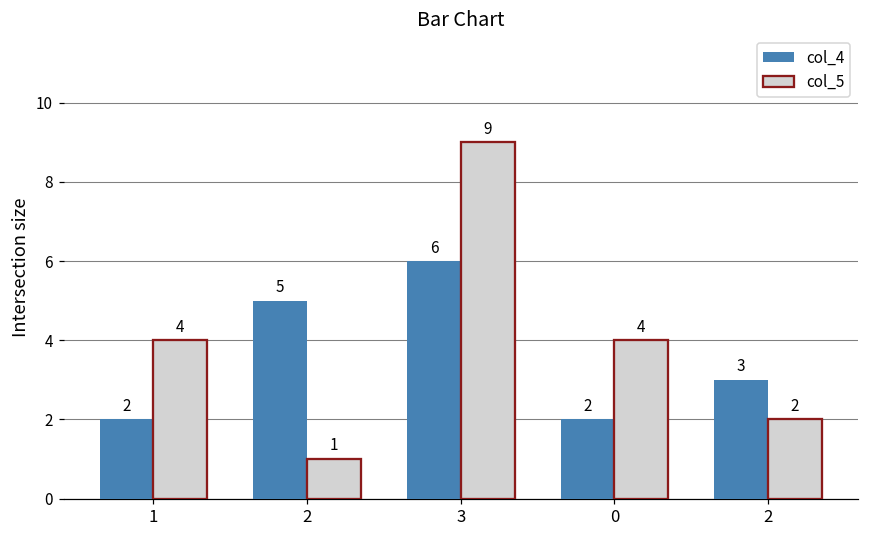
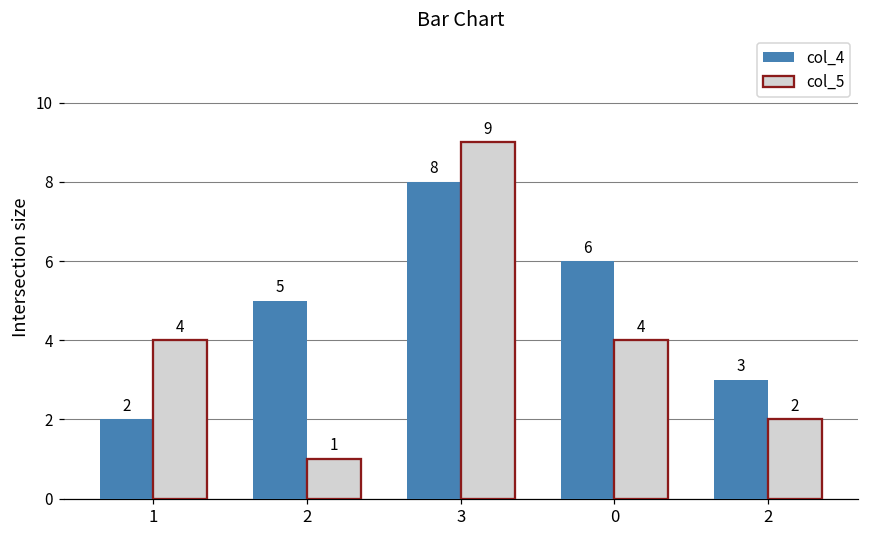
col_4, 3: 6 -> 8
col_4, 0: 2 -> 6
